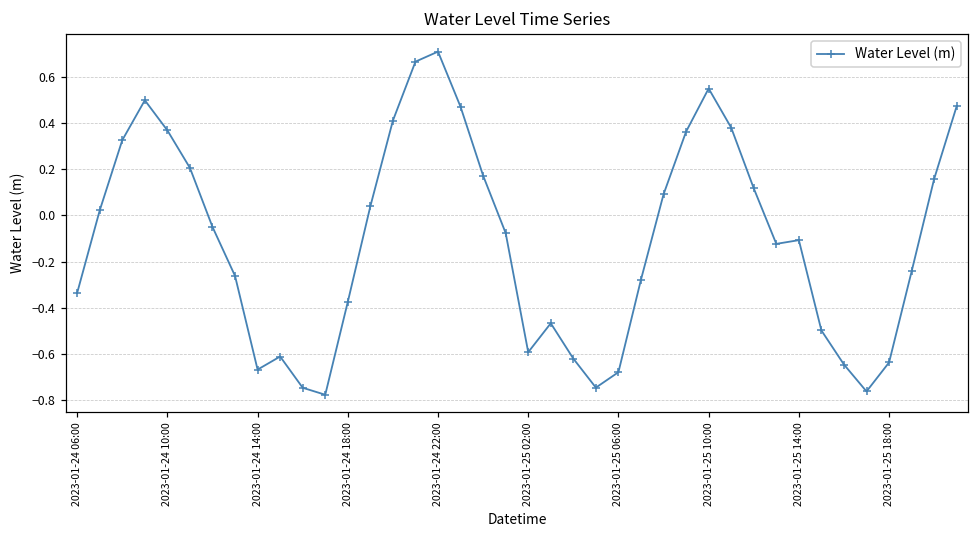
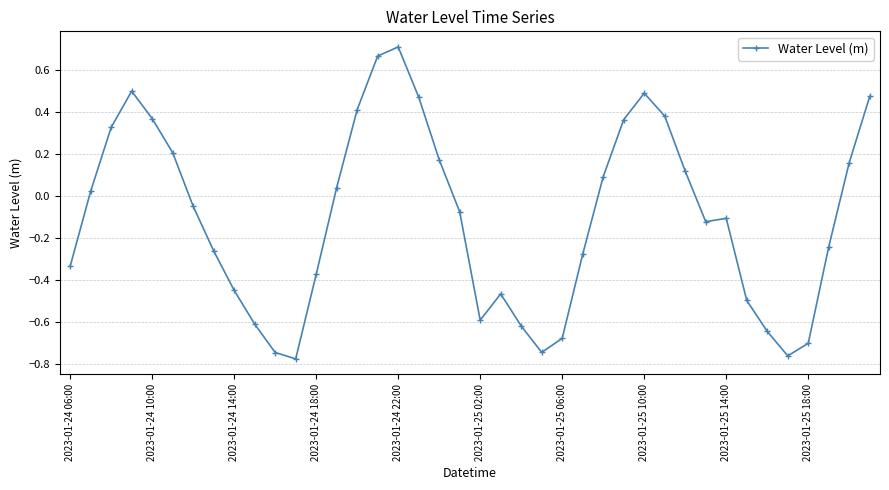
2023-01-24 14:00: -0.67 -> -0.45
2023-01-25 10:00: 0.55 -> 0.49
2023-01-25 18:00: -0.64 -> -0.70
